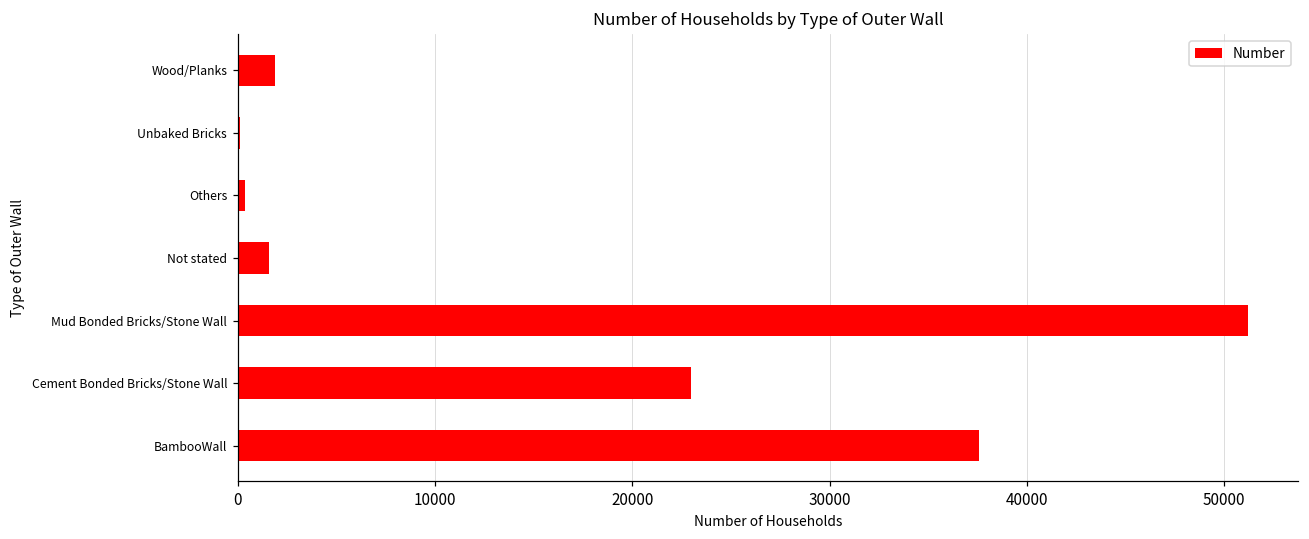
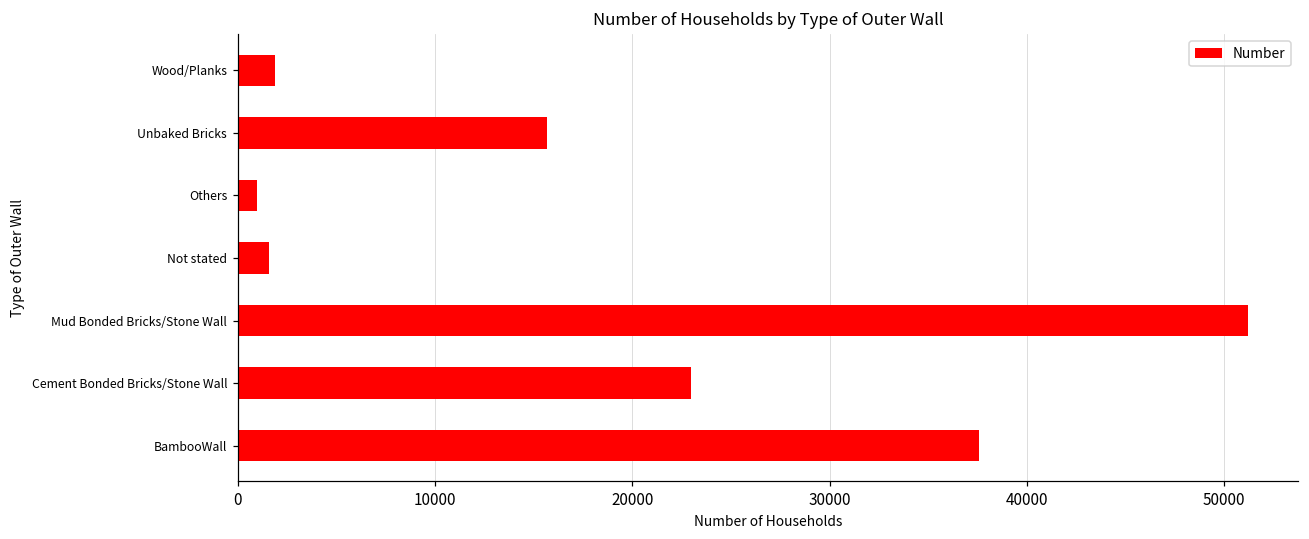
Unbaked Bricks: 100 -> 15700
Others: 400 -> 1000
